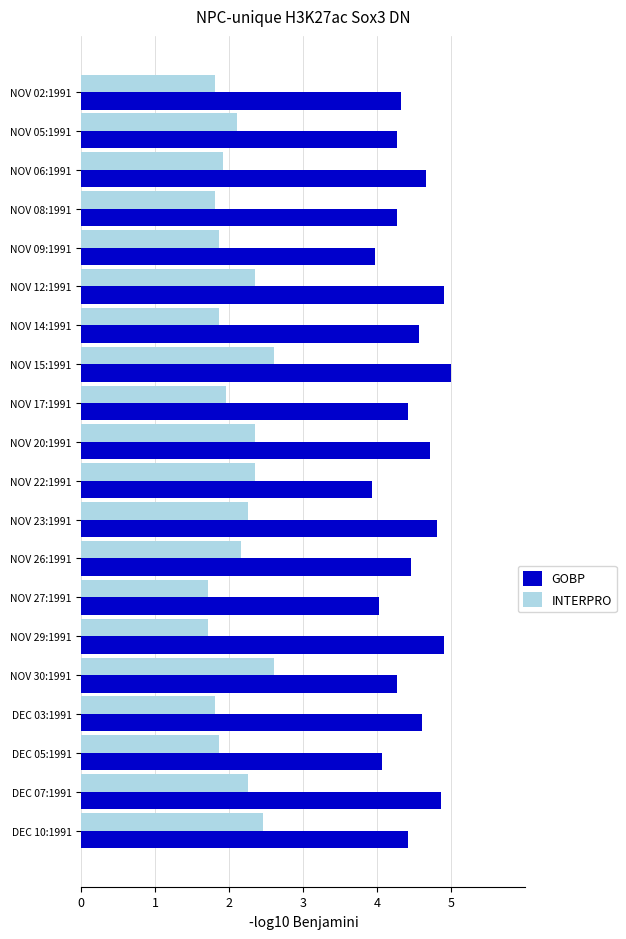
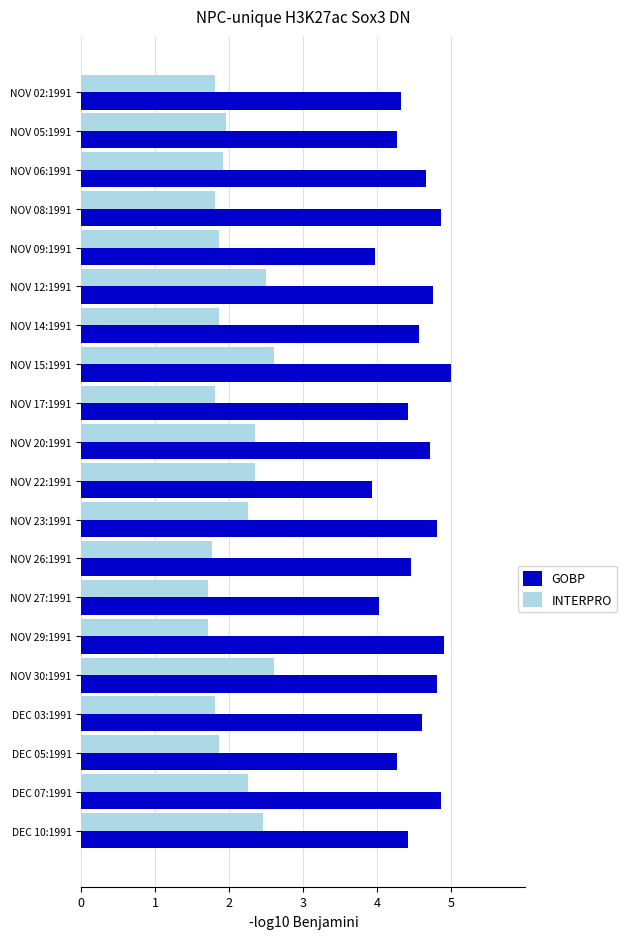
INTERPRO, NOV 05:1991: 2.1 -> 2.0
GOBP, NOV 08:1991: 4.3 -> 4.9
INTERPRO, NOV 12:1991: 2.4 -> 2.5
GOBP, NOV 12:1991: 4.9 -> 4.8
INTERPRO, NOV 17:1991: 2.0 -> 1.8
INTERPRO, NOV 26:1991: 2.2 -> 1.8
GOBP, NOV 30:1991: 4.3 -> 4.8
GOBP, DEC 05:1991: 4.1 -> 4.3
